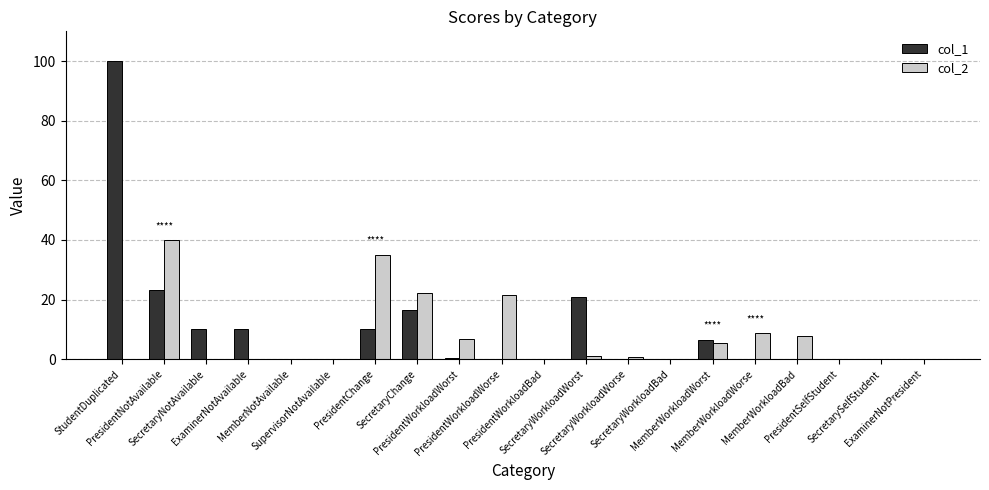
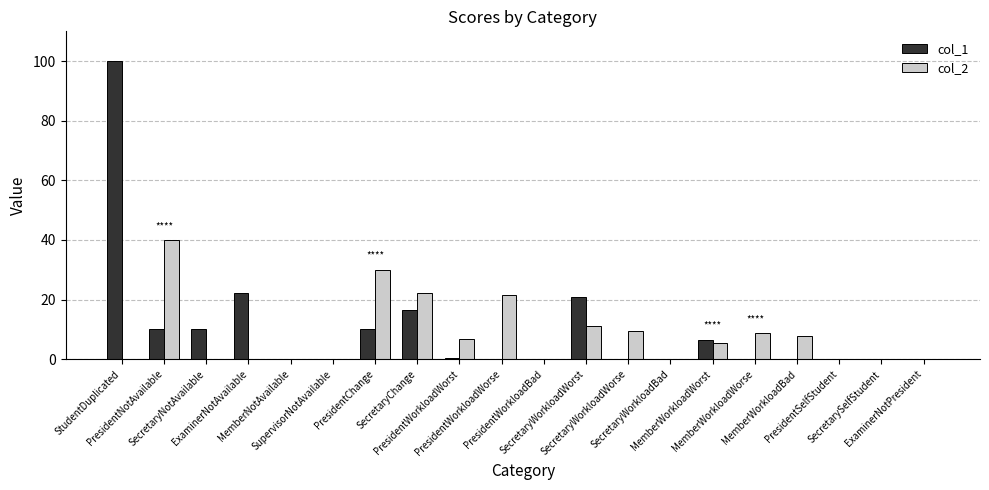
col_1, PresidentNotAvailable: 23 -> 10
col_1, ExaminerNotAvailable: 10 -> 22
col_2, PresidentChange: 35 -> 30
col_2, SecretaryWorkloadWorst: 1 -> 11
col_2, SecretaryWorkloadWorse: 1 -> 10
